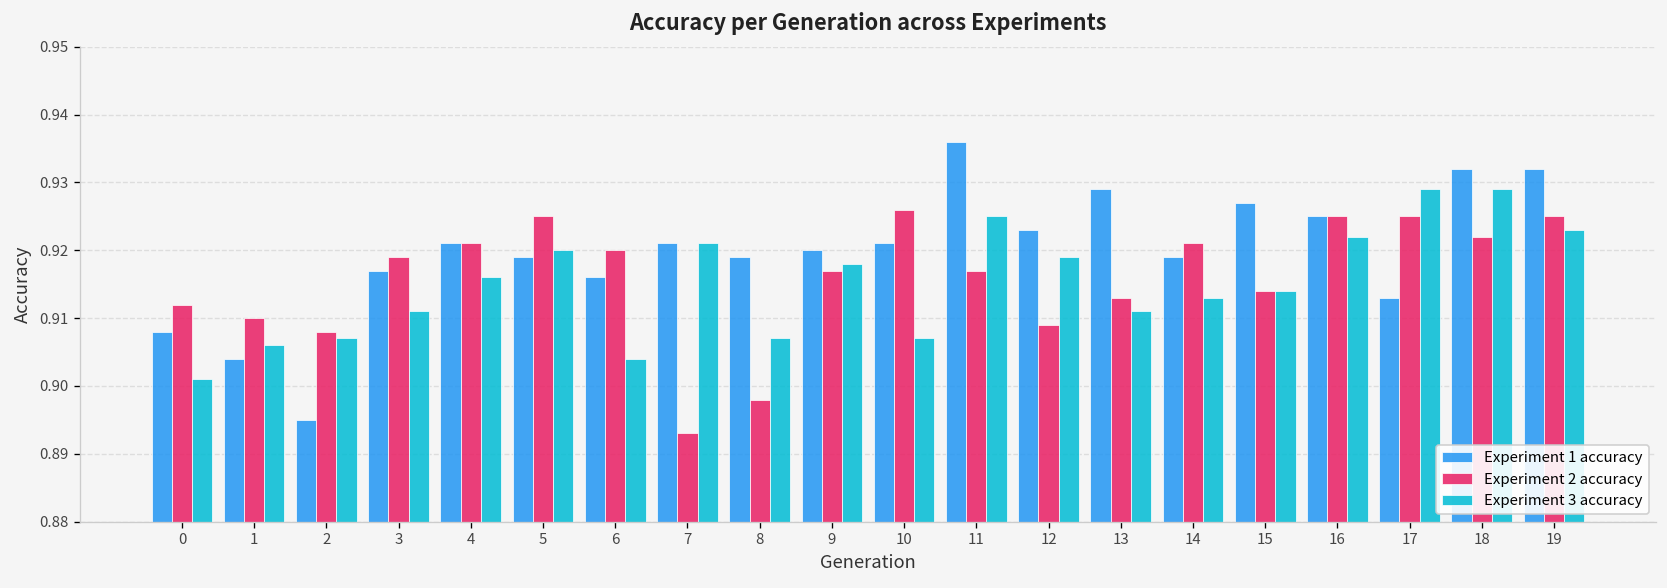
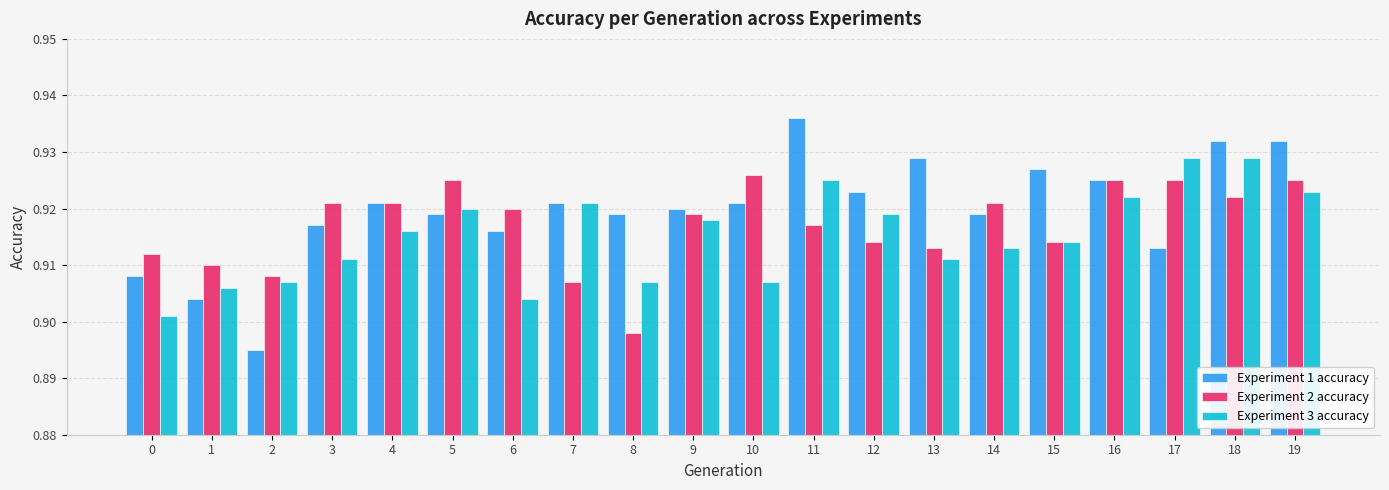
Experiment 2 accuracy, 3: 0.919 -> 0.921
Experiment 2 accuracy, 7: 0.893 -> 0.907
Experiment 2 accuracy, 9: 0.917 -> 0.919
Experiment 2 accuracy, 12: 0.909 -> 0.914
